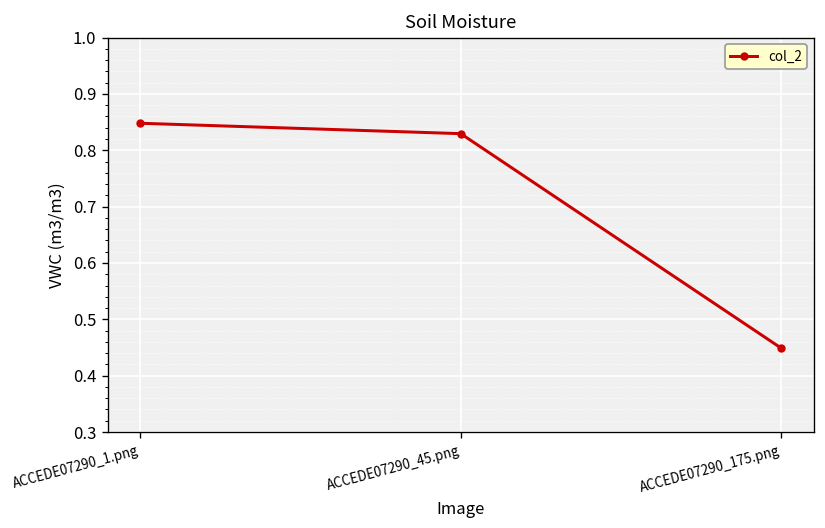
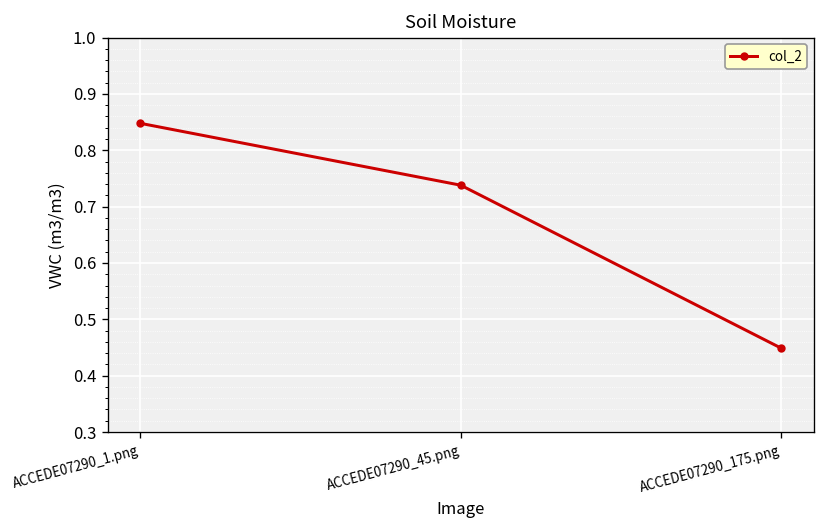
ACCEDE07290_45.png: 0.83 -> 0.74
